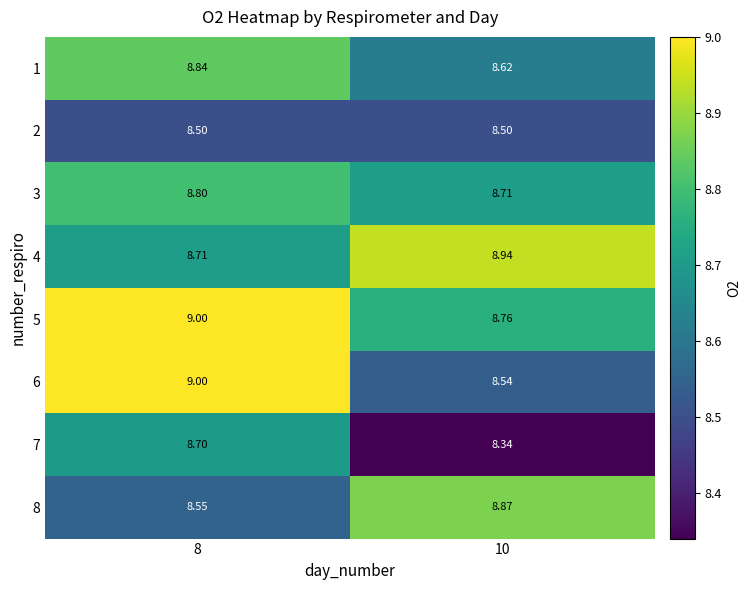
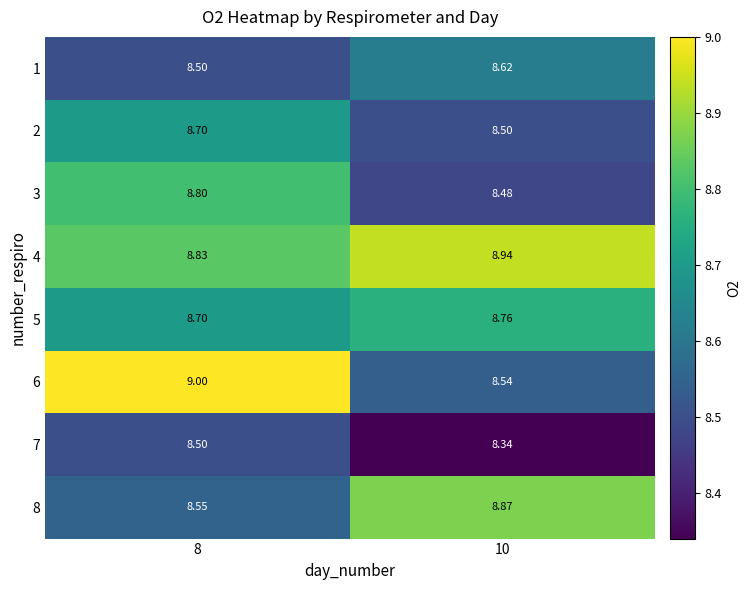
1, 8: 8.84 -> 8.50
2, 8: 8.50 -> 8.70
3, 10: 8.71 -> 8.48
4, 8: 8.71 -> 8.83
5, 8: 9.00 -> 8.70
7, 8: 8.70 -> 8.50
